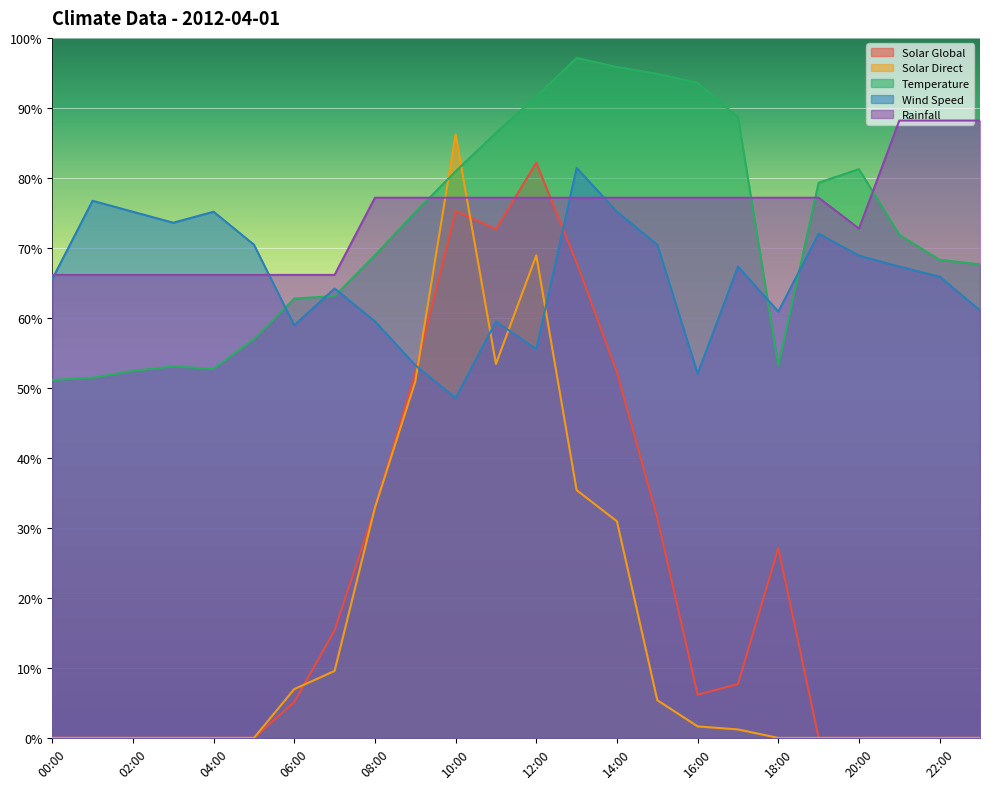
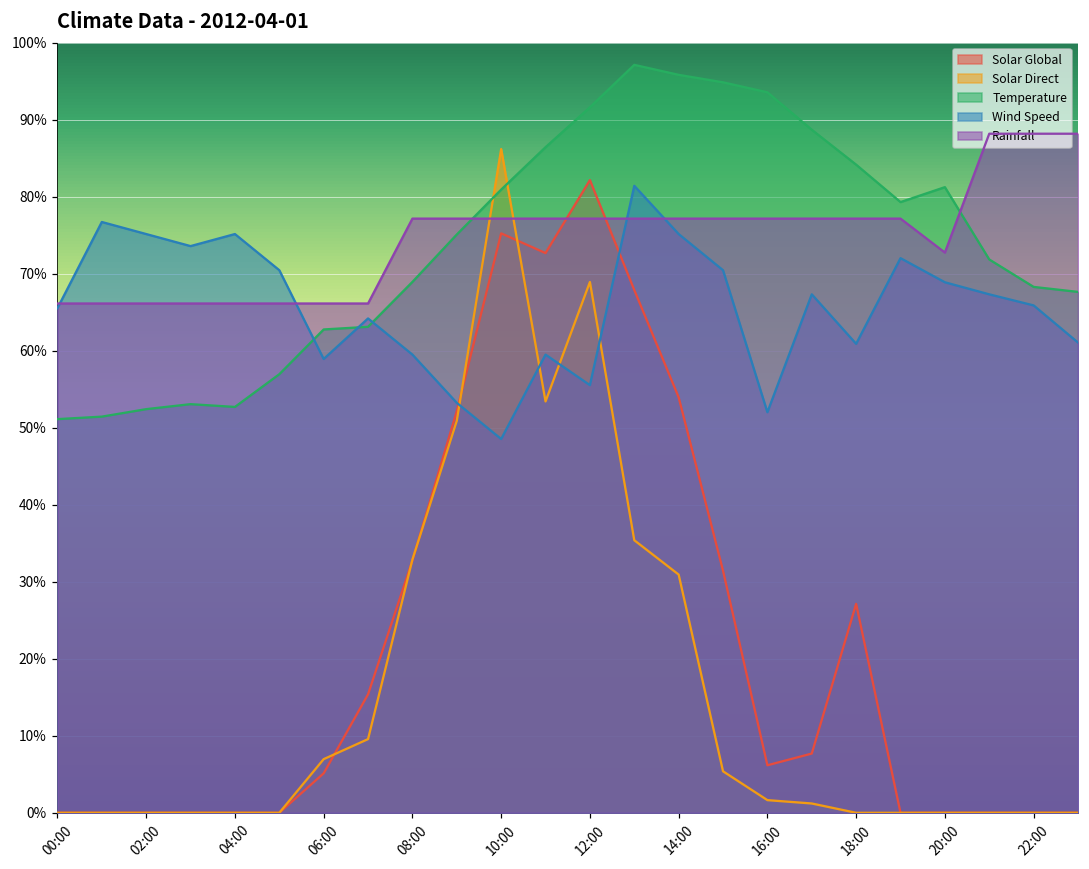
Solar Global, 14:00: 52% -> 54%
Temperature, 18:00: 53% -> 84%
